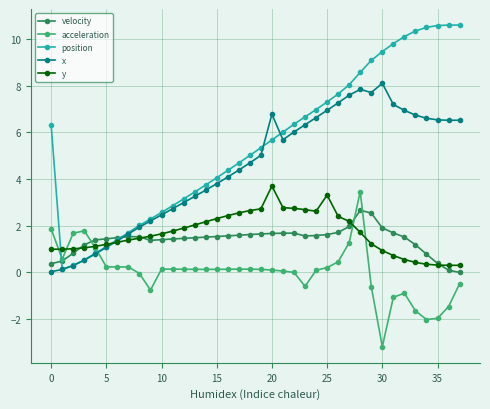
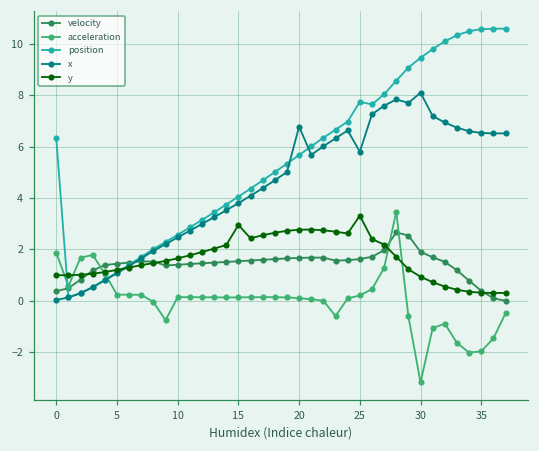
y, 15: 2.3 -> 3.0
y, 20: 3.7 -> 2.8
position, 25: 7.3 -> 7.7
x, 25: 6.9 -> 5.8
